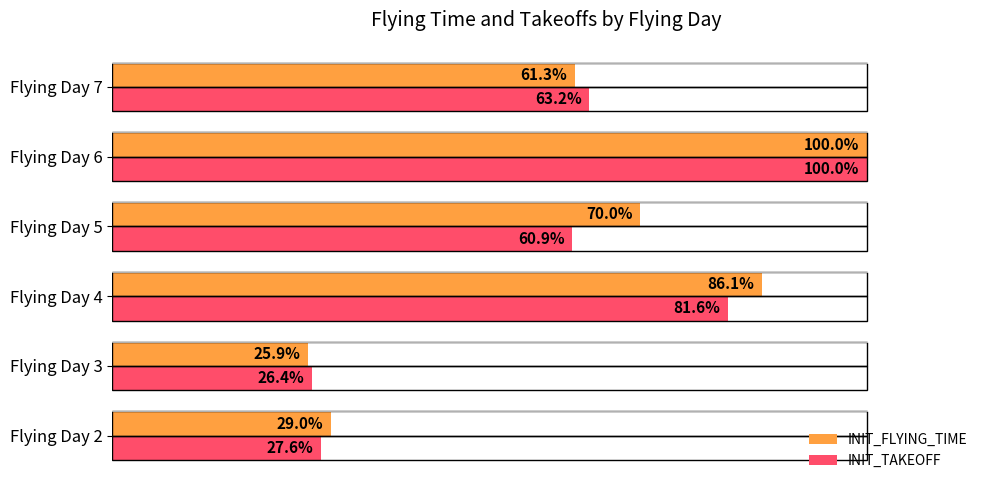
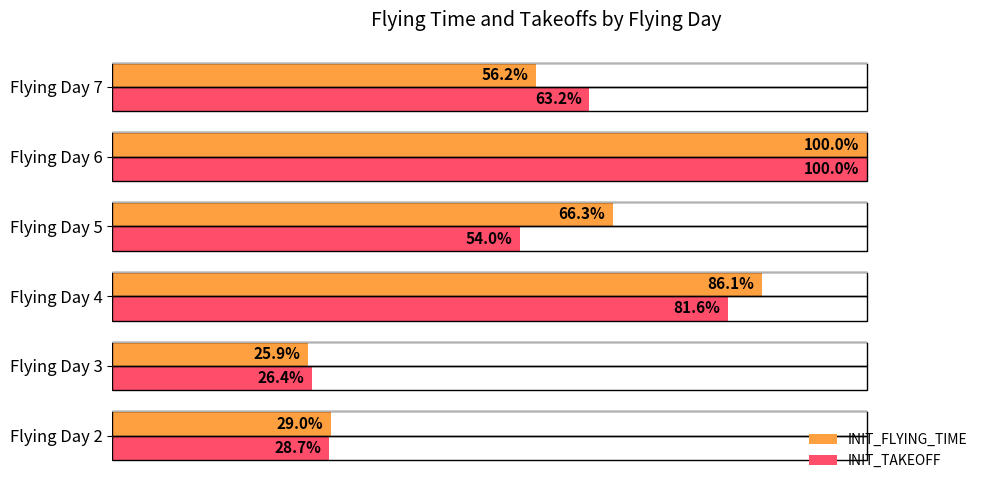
INIT_FLYING_TIME, Flying Day 7: 61.3% -> 56.2%
INIT_FLYING_TIME, Flying Day 5: 70.0% -> 66.3%
INIT_TAKEOFF, Flying Day 5: 60.9% -> 54.0%
INIT_TAKEOFF, Flying Day 2: 27.6% -> 28.7%
